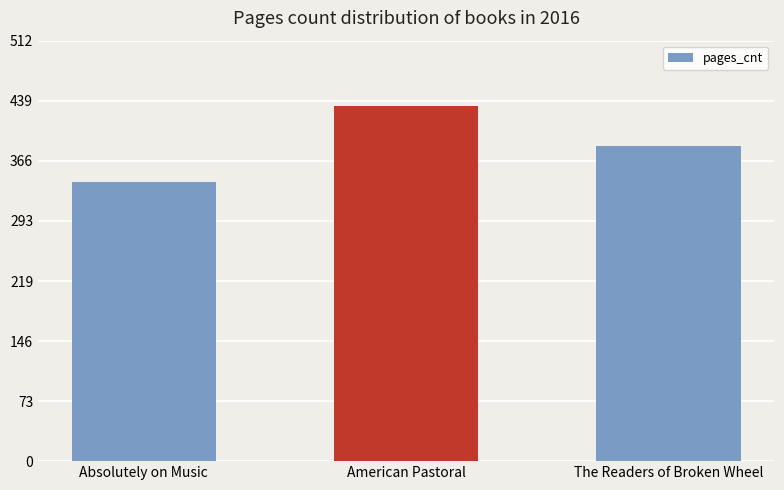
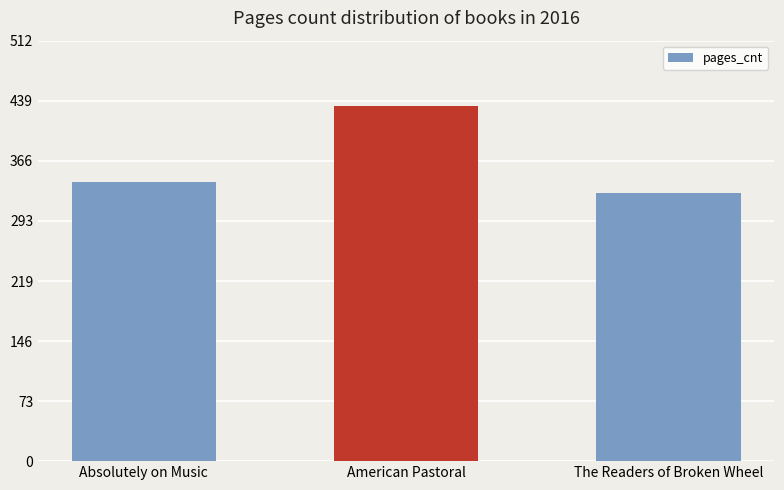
The Readers of Broken Wheel: 380 -> 330
